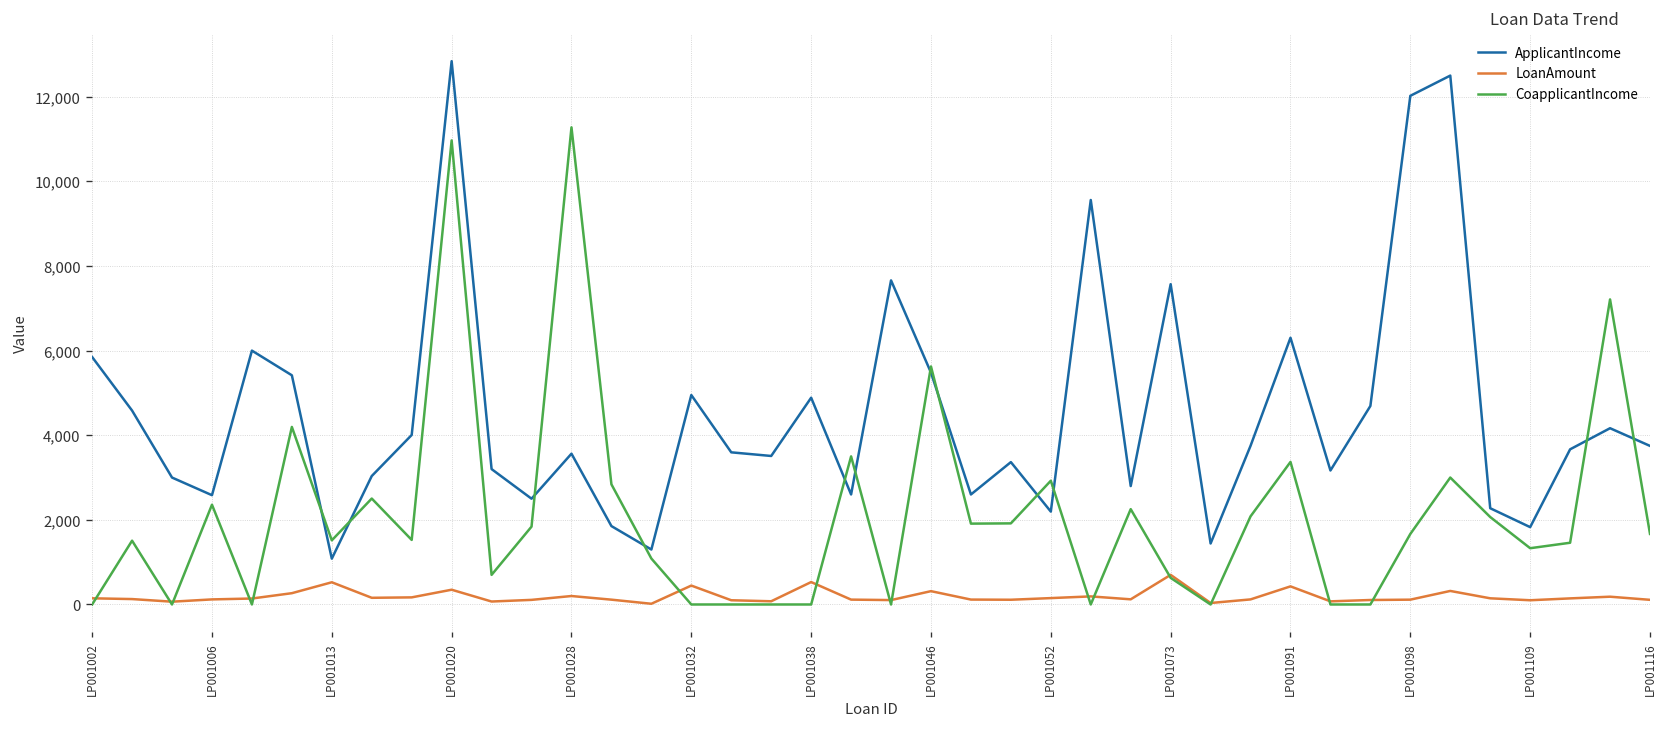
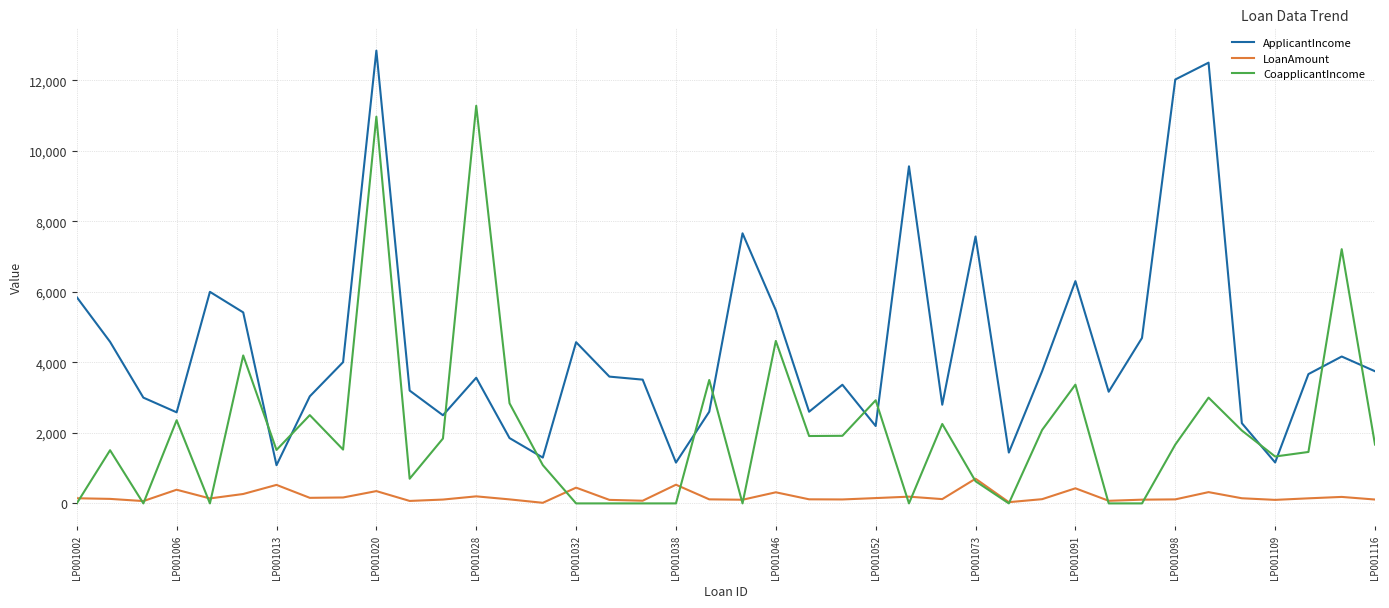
LoanAmount, LP001006: 100 -> 400
ApplicantIncome, LP001032: 5,000 -> 4,600
ApplicantIncome, LP001038: 4,900 -> 1,200
CoapplicantIncome, LP001046: 5,600 -> 4,600
ApplicantIncome, LP001109: 1,800 -> 1,200
